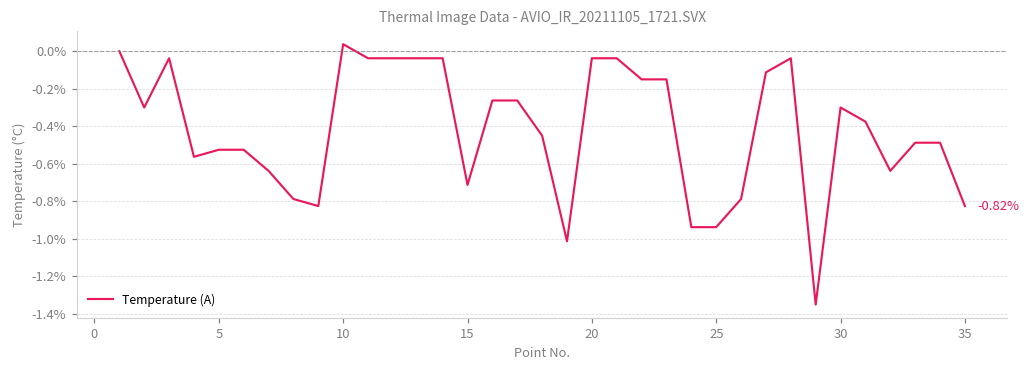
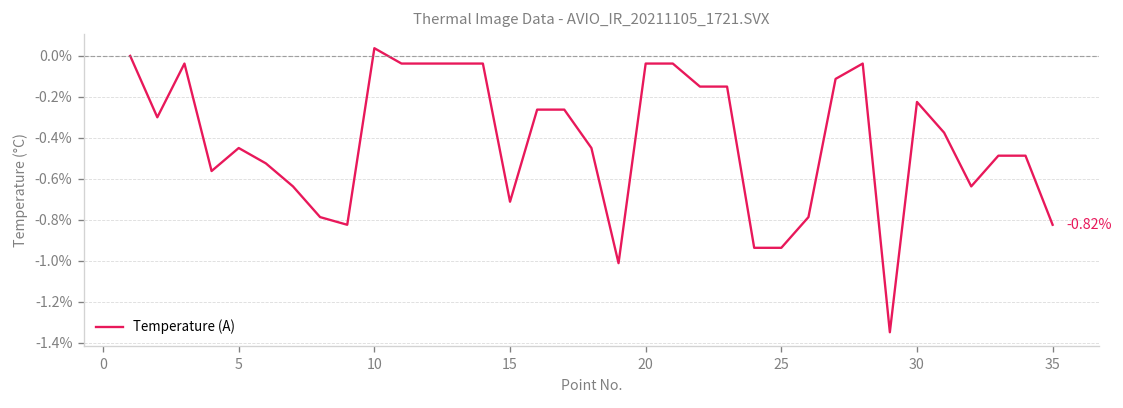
5: -0.52% -> -0.45%
30: -0.30% -> -0.22%
